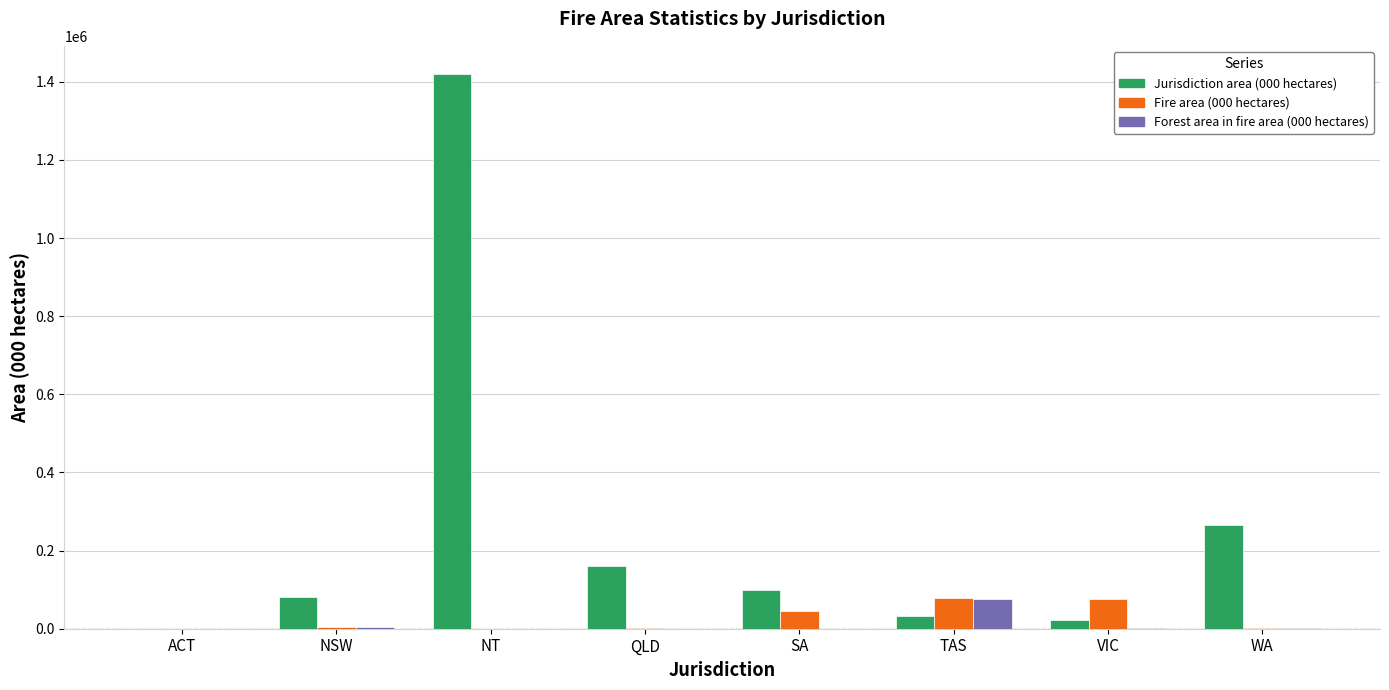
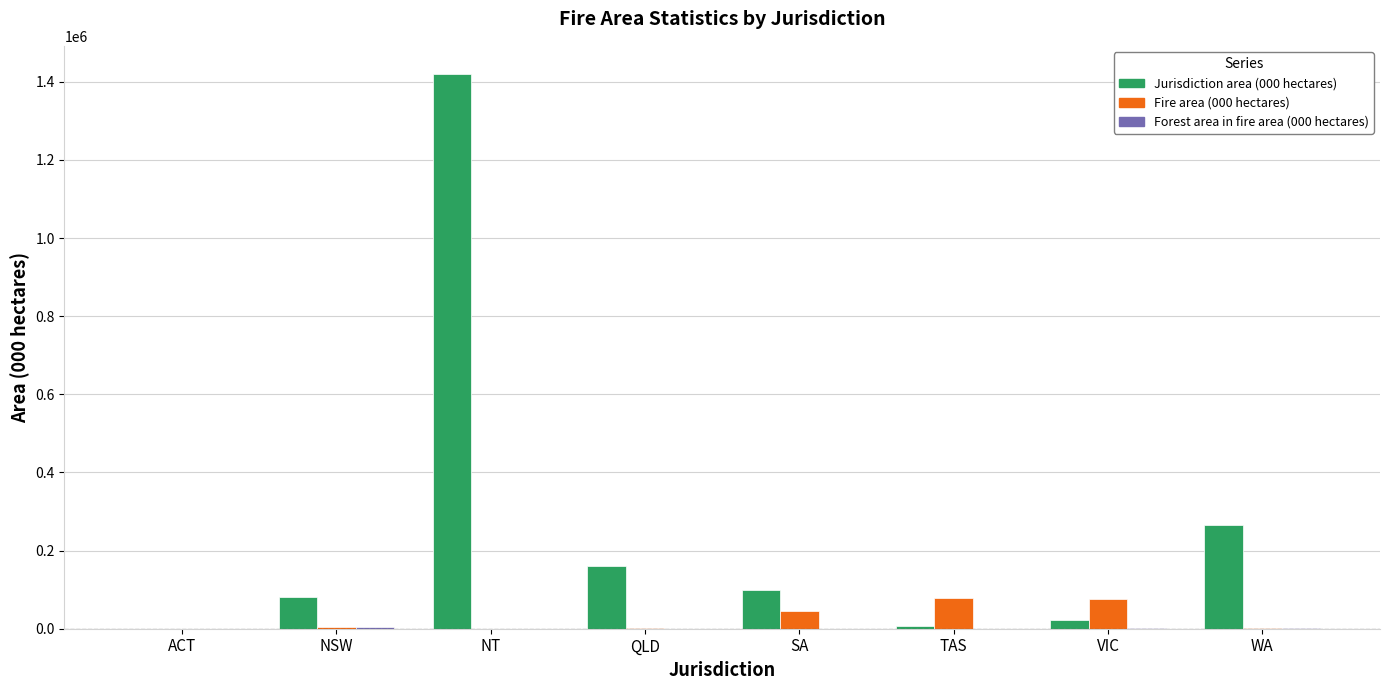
Jurisdiction area (000 hectares), TAS: 30000 -> 10000
Forest area in fire area (000 hectares), TAS: 80000 -> 0
